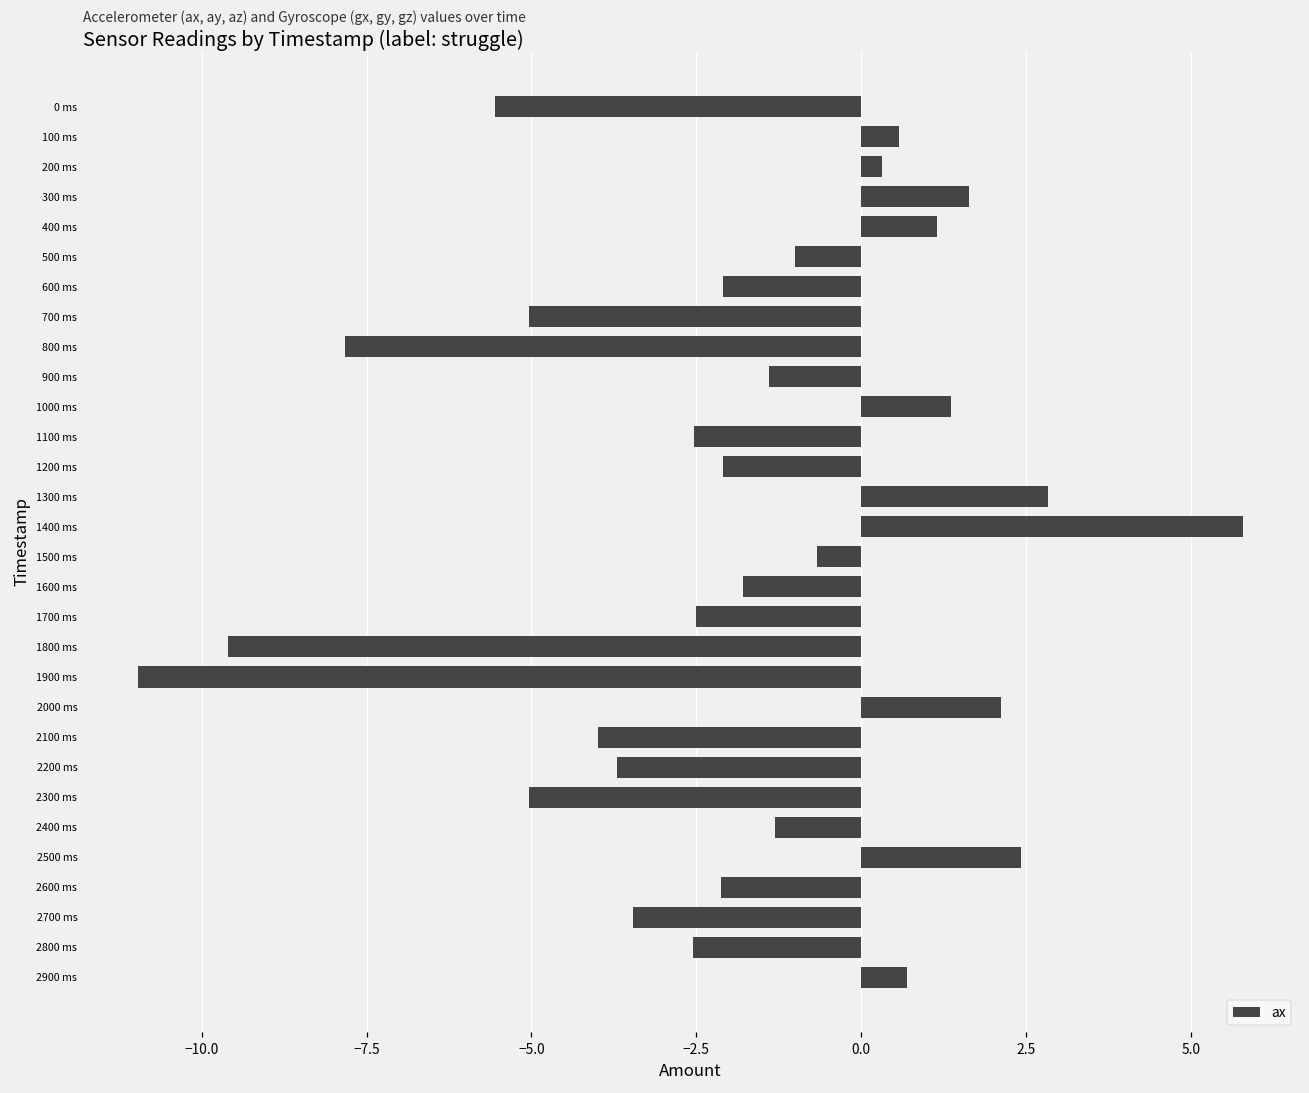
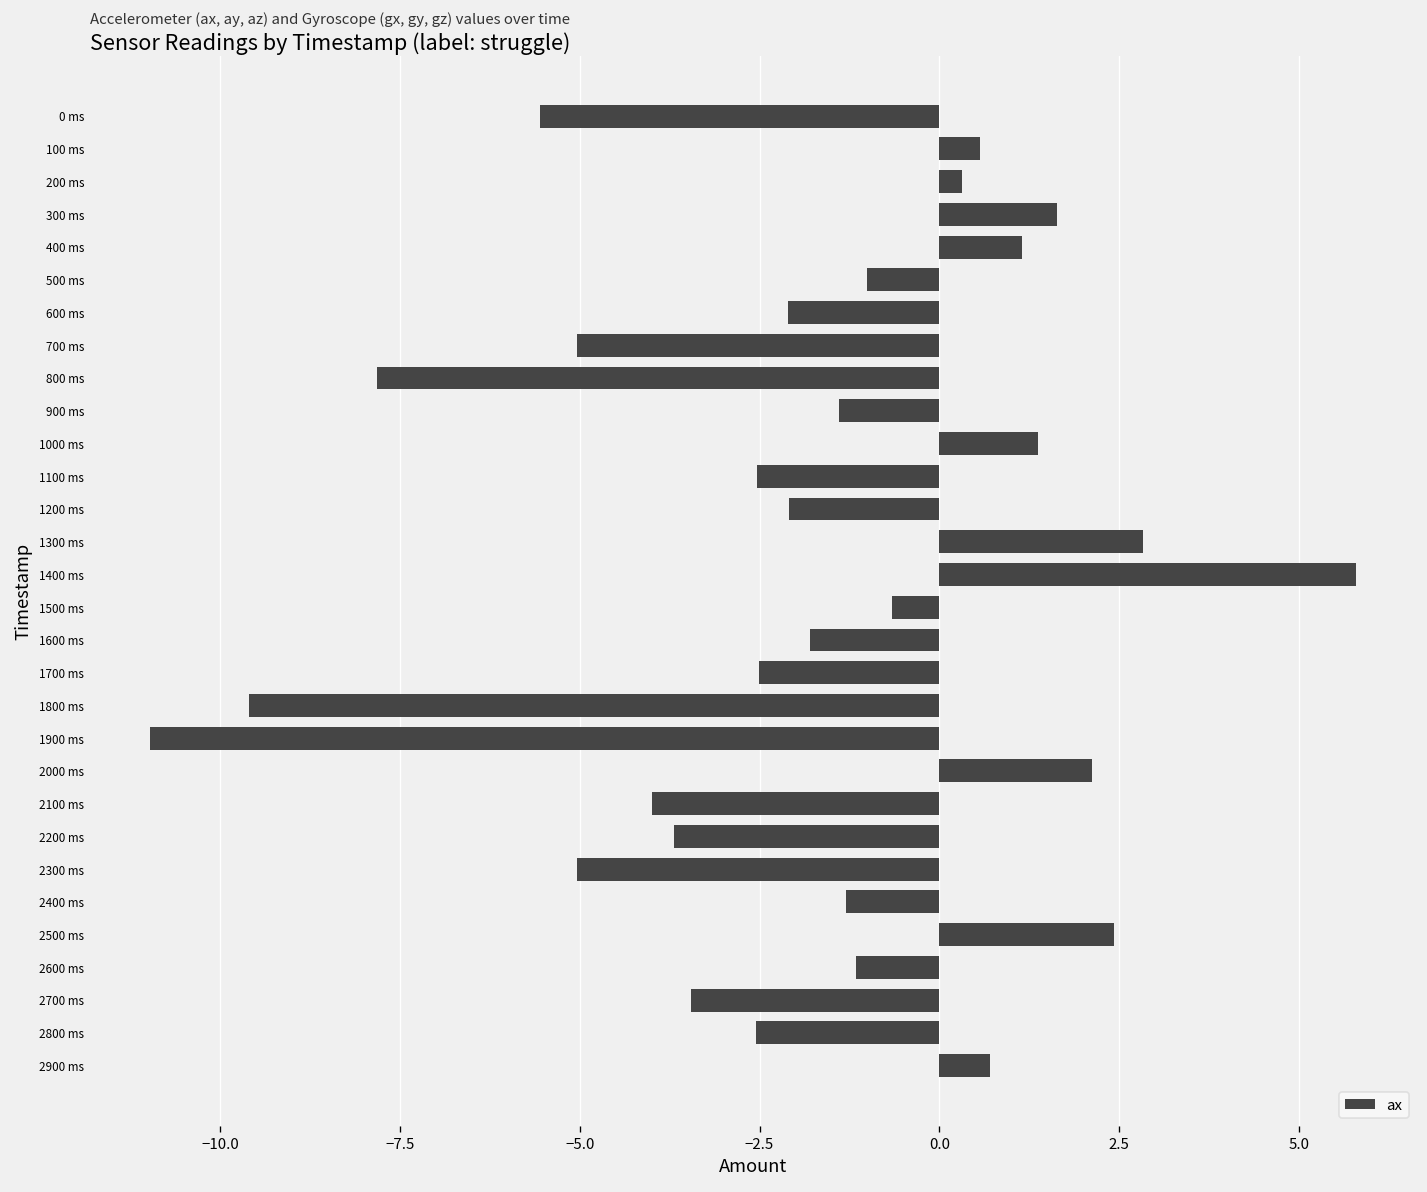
2600 ms: -2.1 -> -1.2
